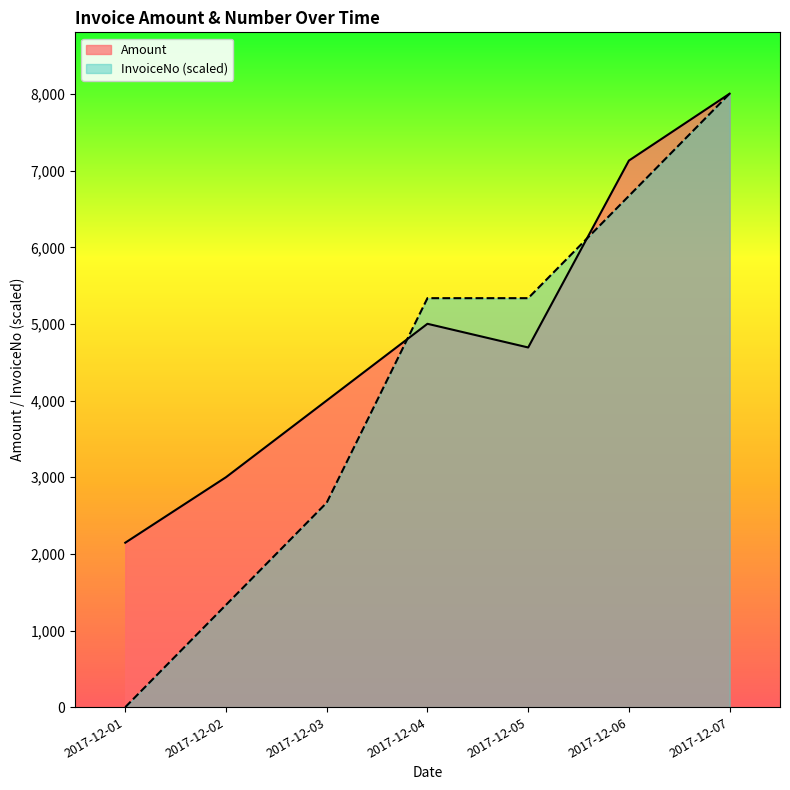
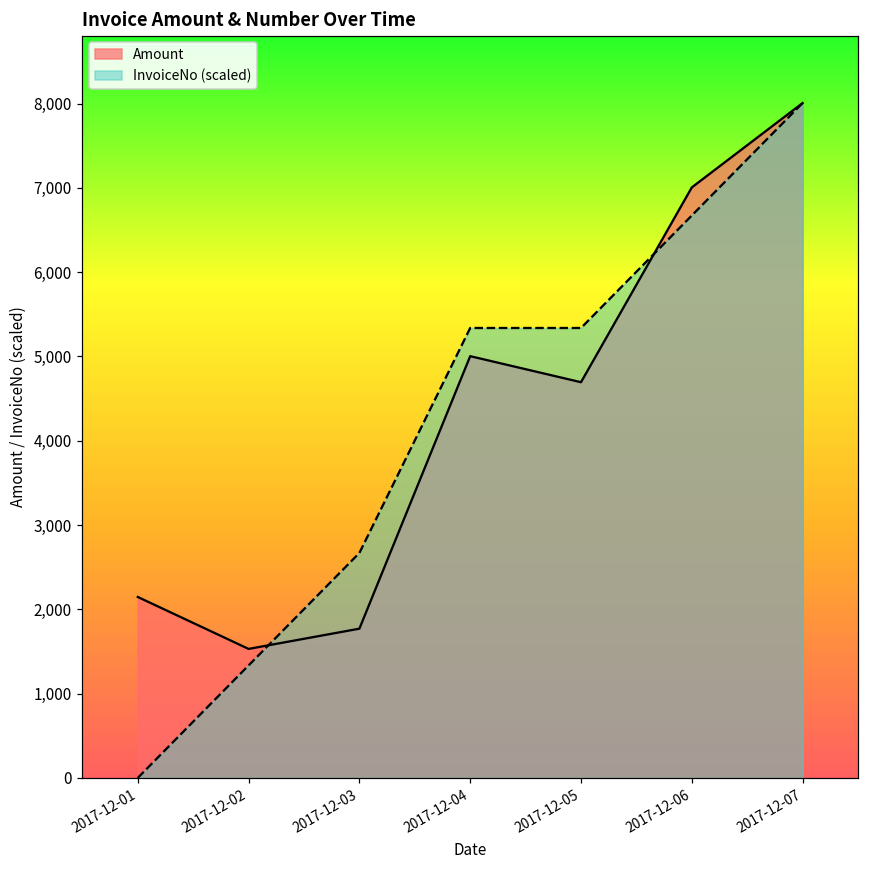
Amount, 2017-12-02: 3,000 -> 1,500
Amount, 2017-12-03: 4,000 -> 1,800
Amount, 2017-12-06: 7,100 -> 7,000
